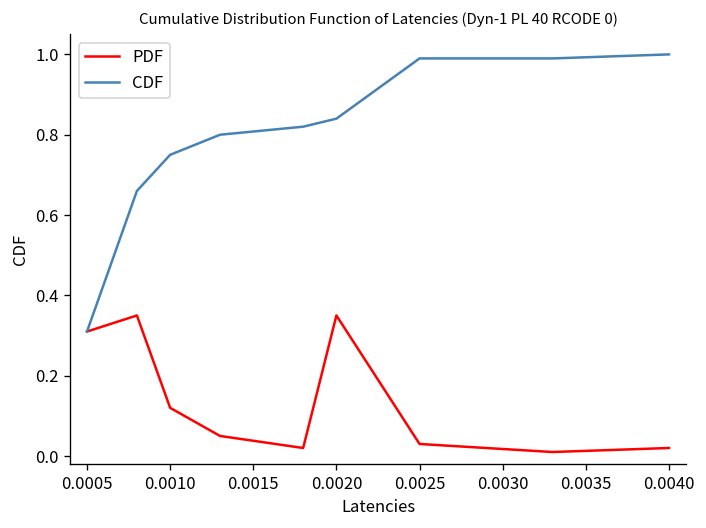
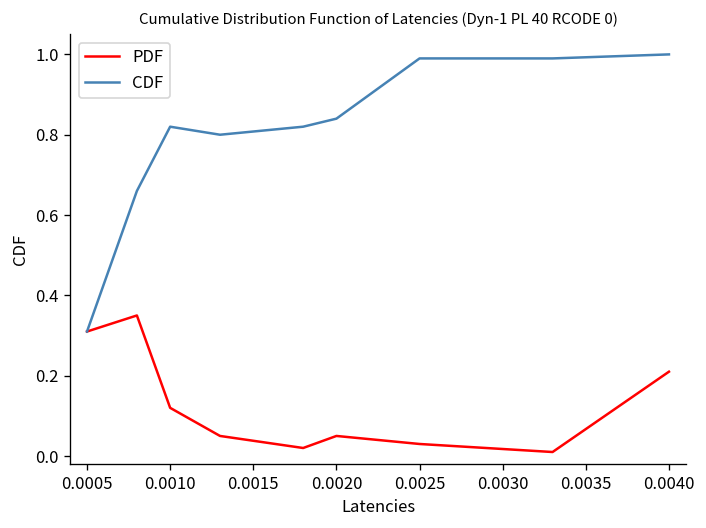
CDF, 0.0010: 0.75 -> 0.82
PDF, 0.0020: 0.35 -> 0.05
PDF, 0.0040: 0.02 -> 0.21
